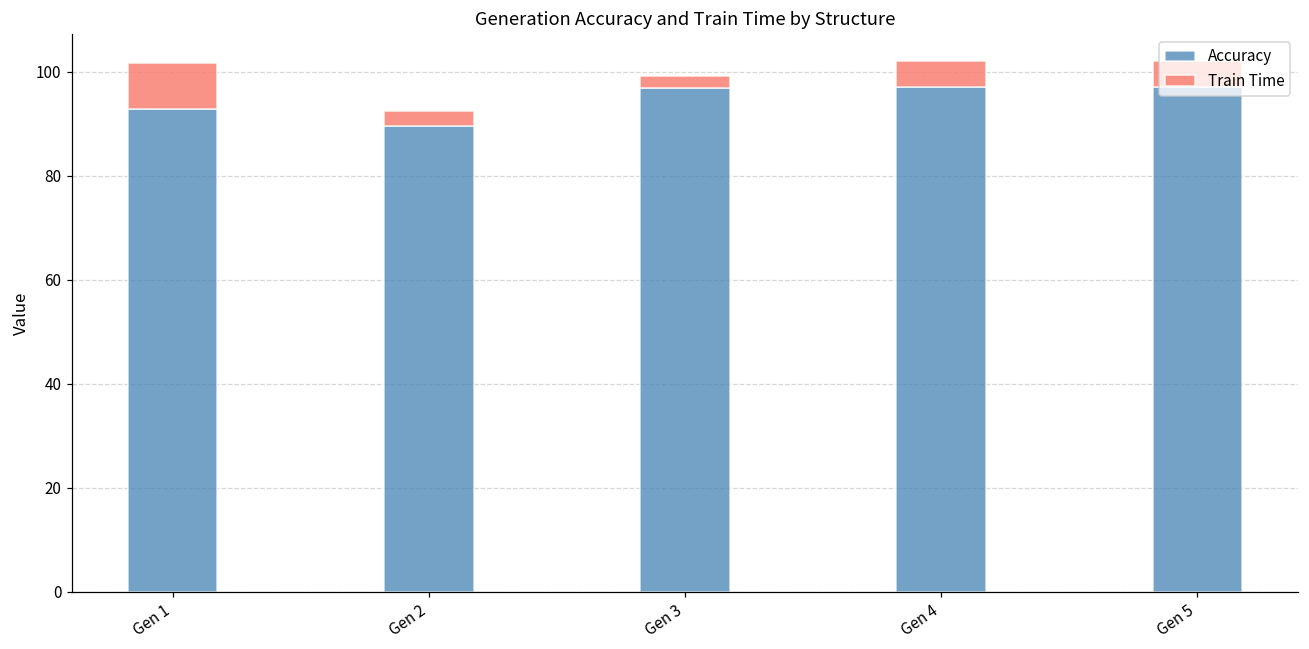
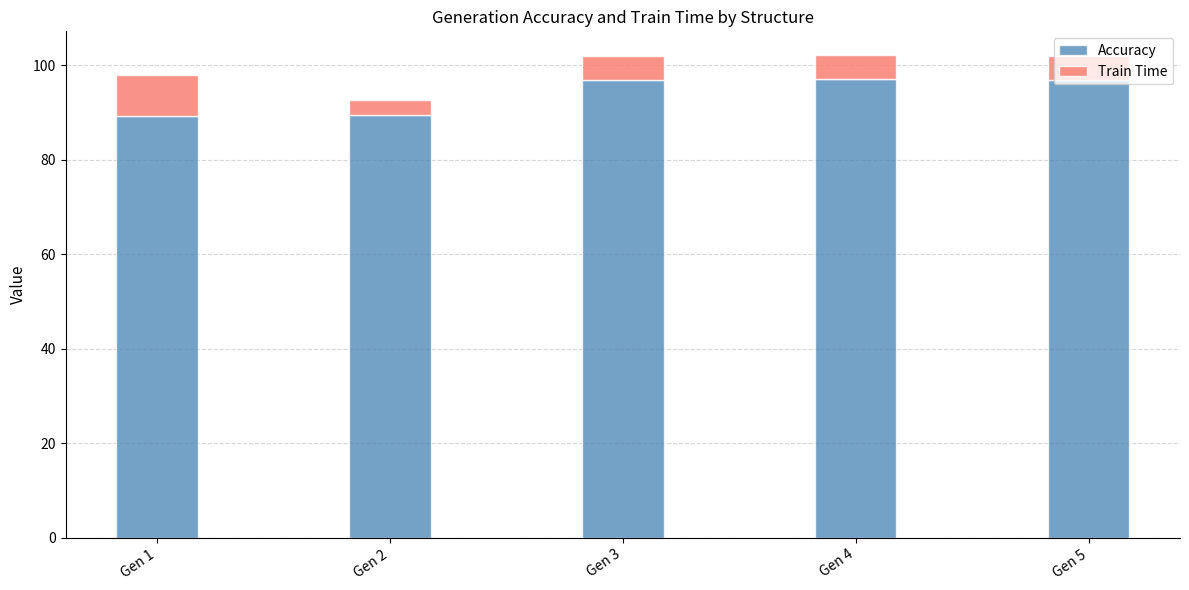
Accuracy, Gen 1: 93 -> 89
Train Time, Gen 3: 2 -> 5
